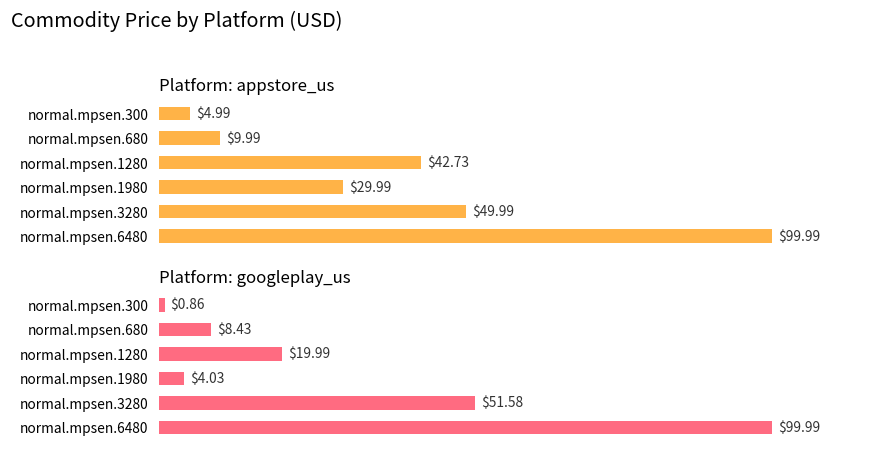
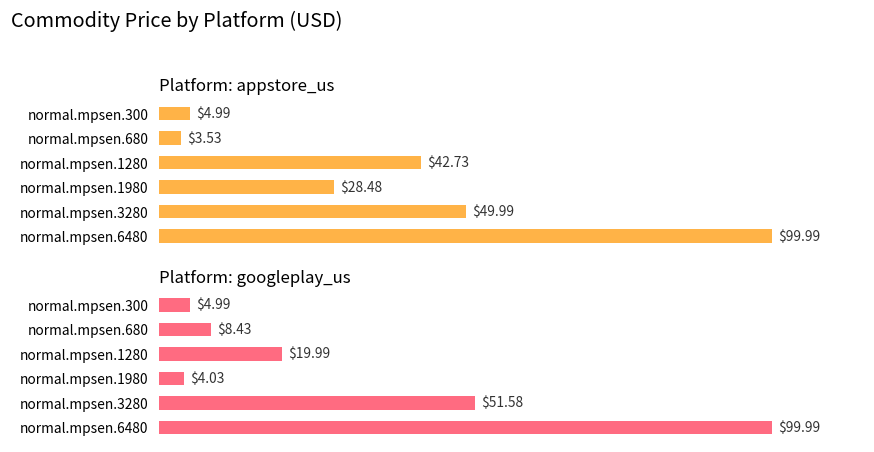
Platform: appstore_us, normal.mpsen.680: $9.99 -> $3.53
Platform: appstore_us, normal.mpsen.1980: $29.99 -> $28.48
Platform: googleplay_us, normal.mpsen.300: $0.86 -> $4.99
